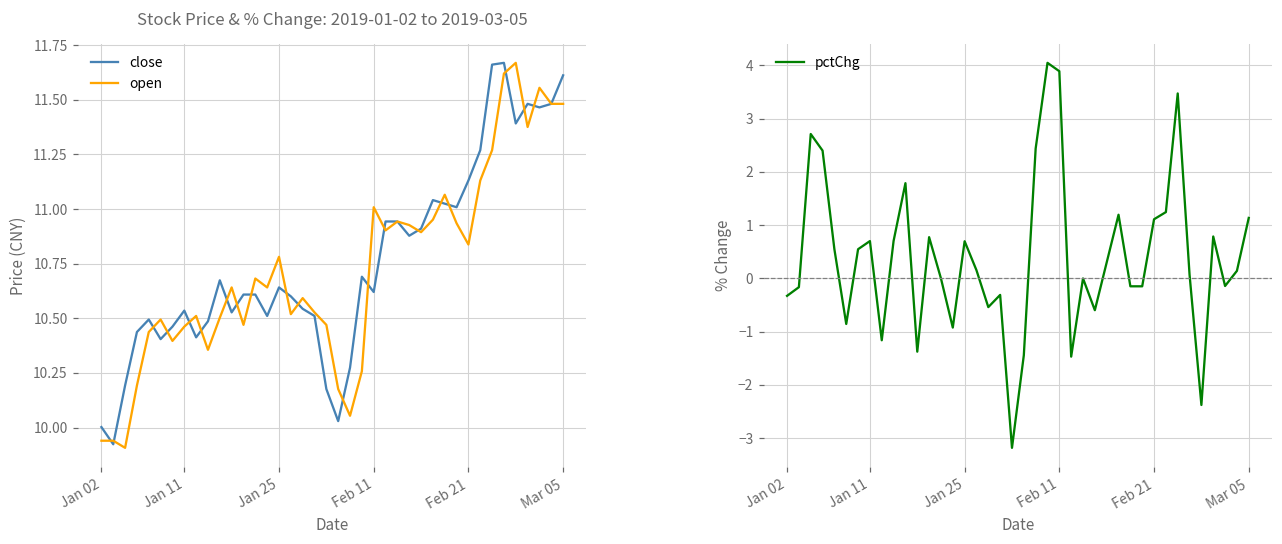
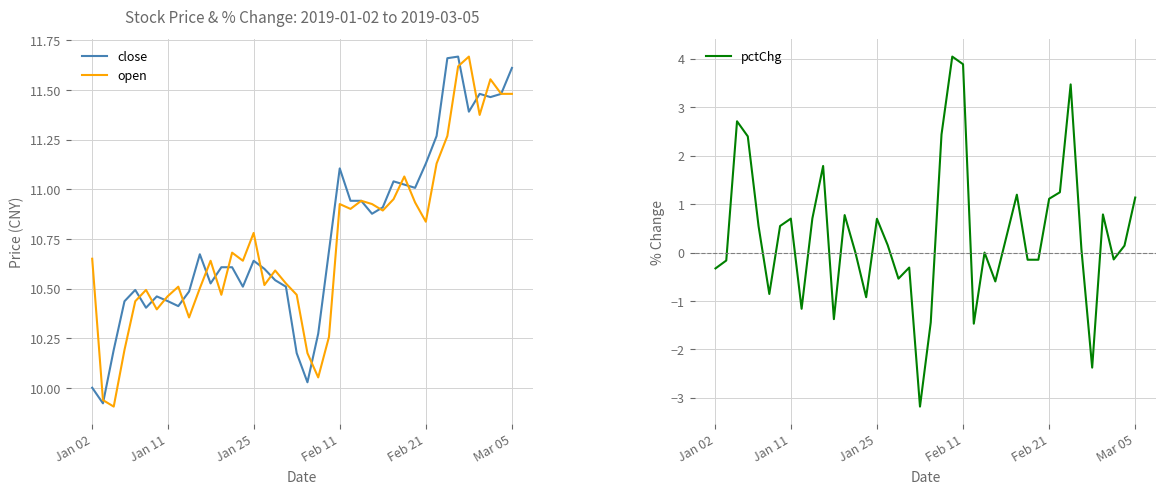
Stock Price & % Change: 2019-01-02 to 2019-03-05, open, Jan 02: 9.94 -> 10.65
Stock Price & % Change: 2019-01-02 to 2019-03-05, close, Jan 11: 10.54 -> 10.44
Stock Price & % Change: 2019-01-02 to 2019-03-05, close, Feb 11: 10.62 -> 11.11
Stock Price & % Change: 2019-01-02 to 2019-03-05, open, Feb 11: 11.01 -> 10.93
